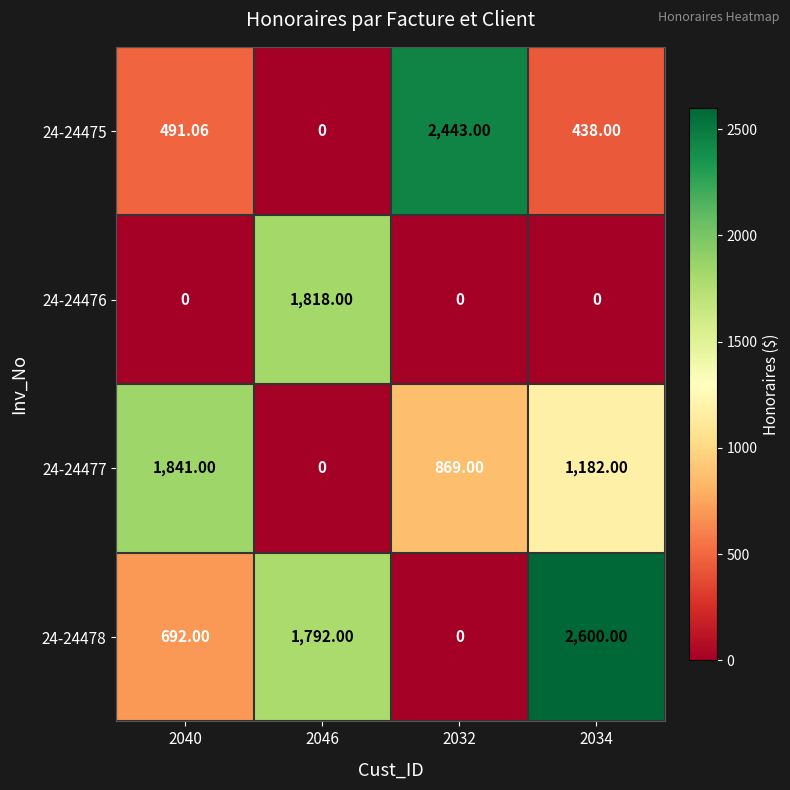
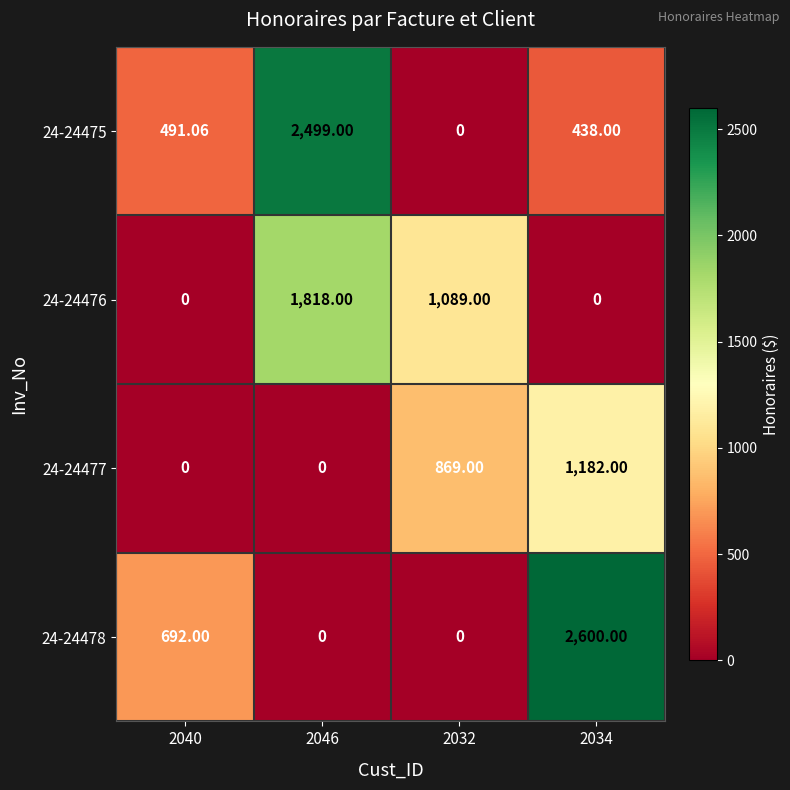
24-24475, 2046: 0 -> 2,499.00
24-24475, 2032: 2,443.00 -> 0
24-24476, 2032: 0 -> 1,089.00
24-24477, 2040: 1,841.00 -> 0
24-24478, 2046: 1,792.00 -> 0
